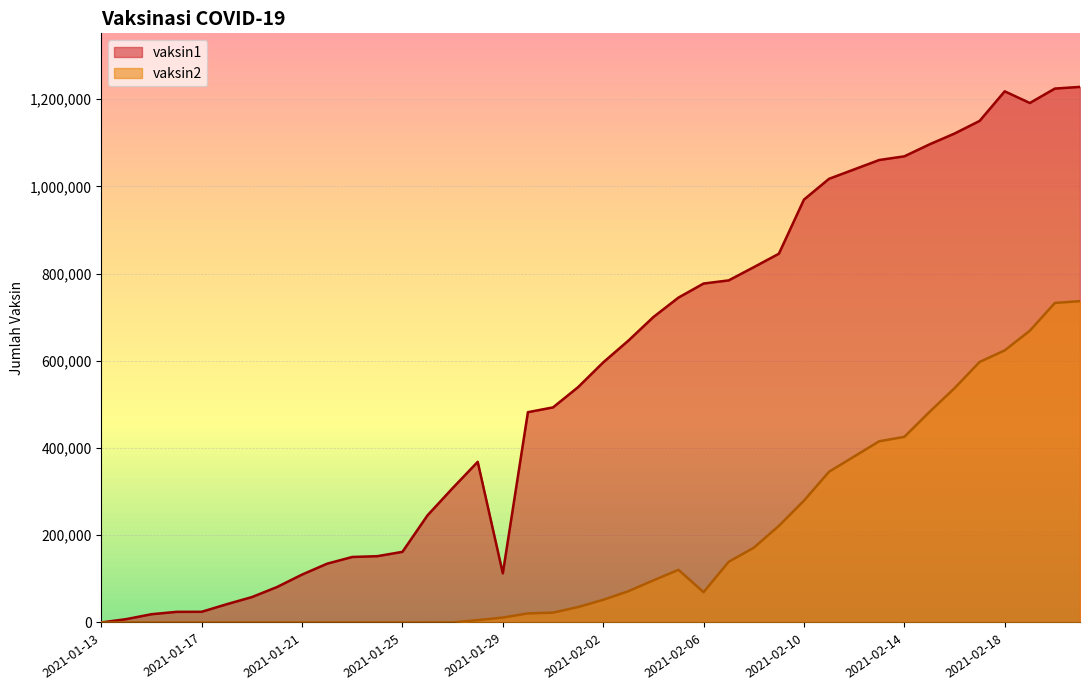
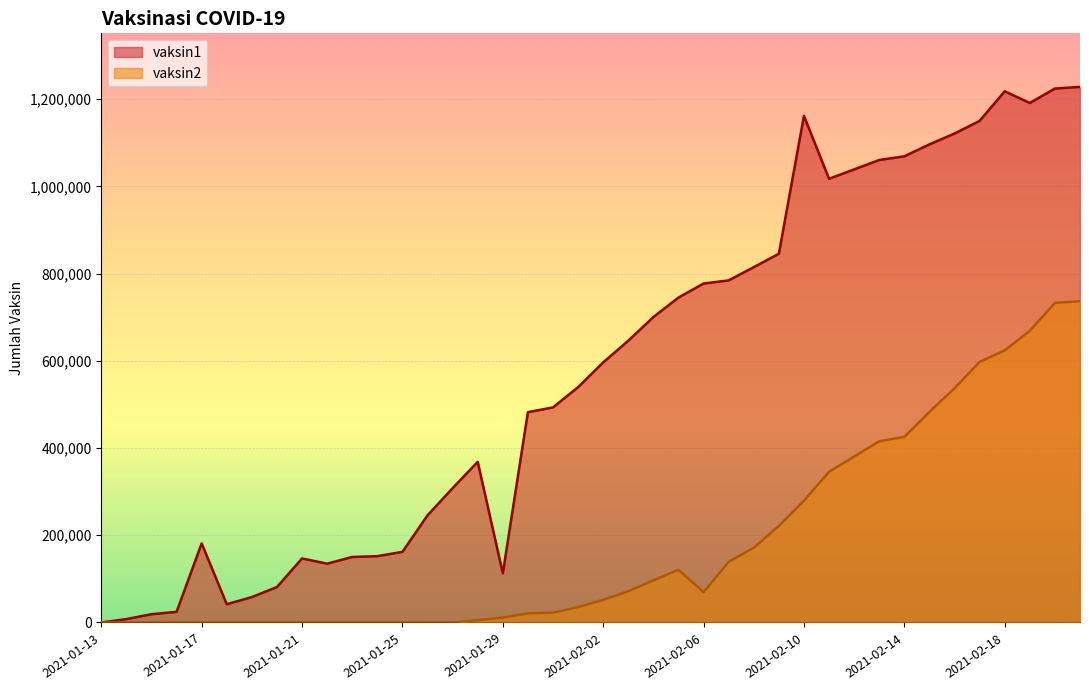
vaksin1, 2021-01-17: 20,000 -> 180,000
vaksin1, 2021-01-21: 110,000 -> 150,000
vaksin1, 2021-02-10: 970,000 -> 1,160,000
